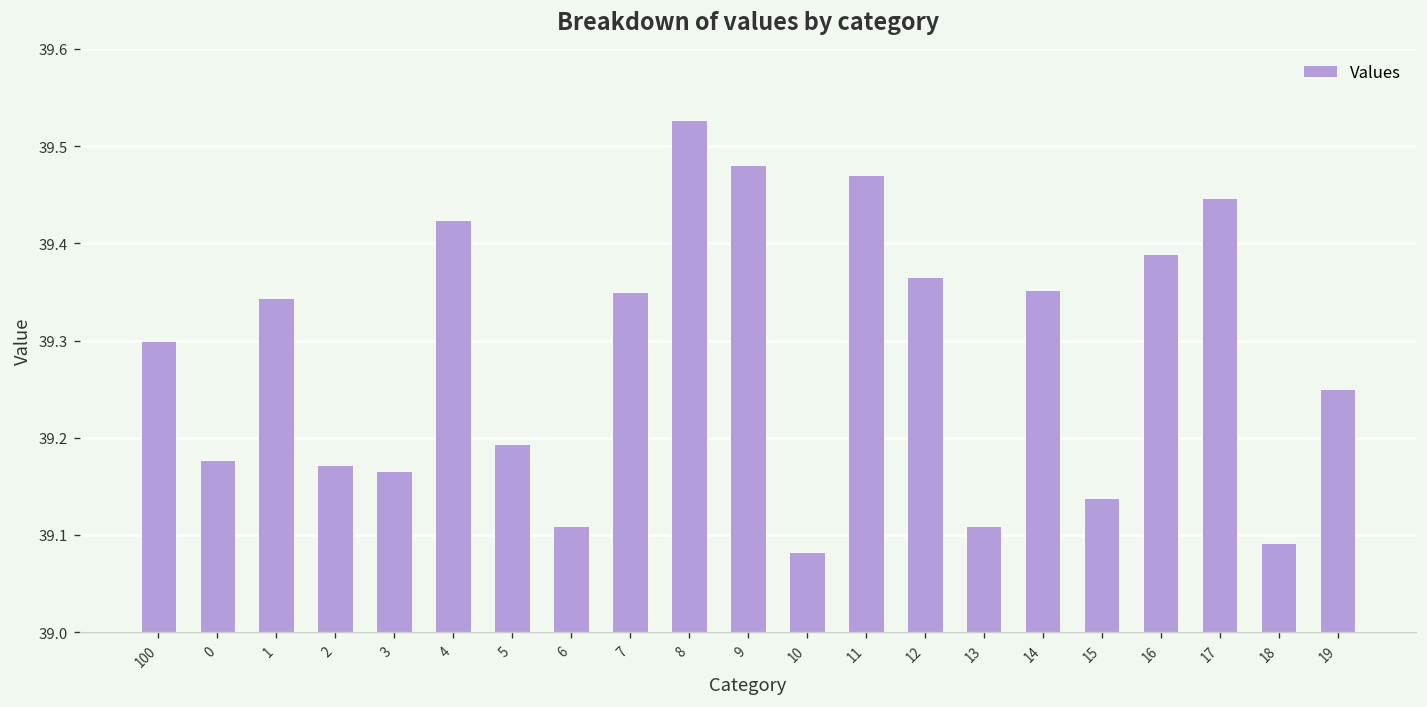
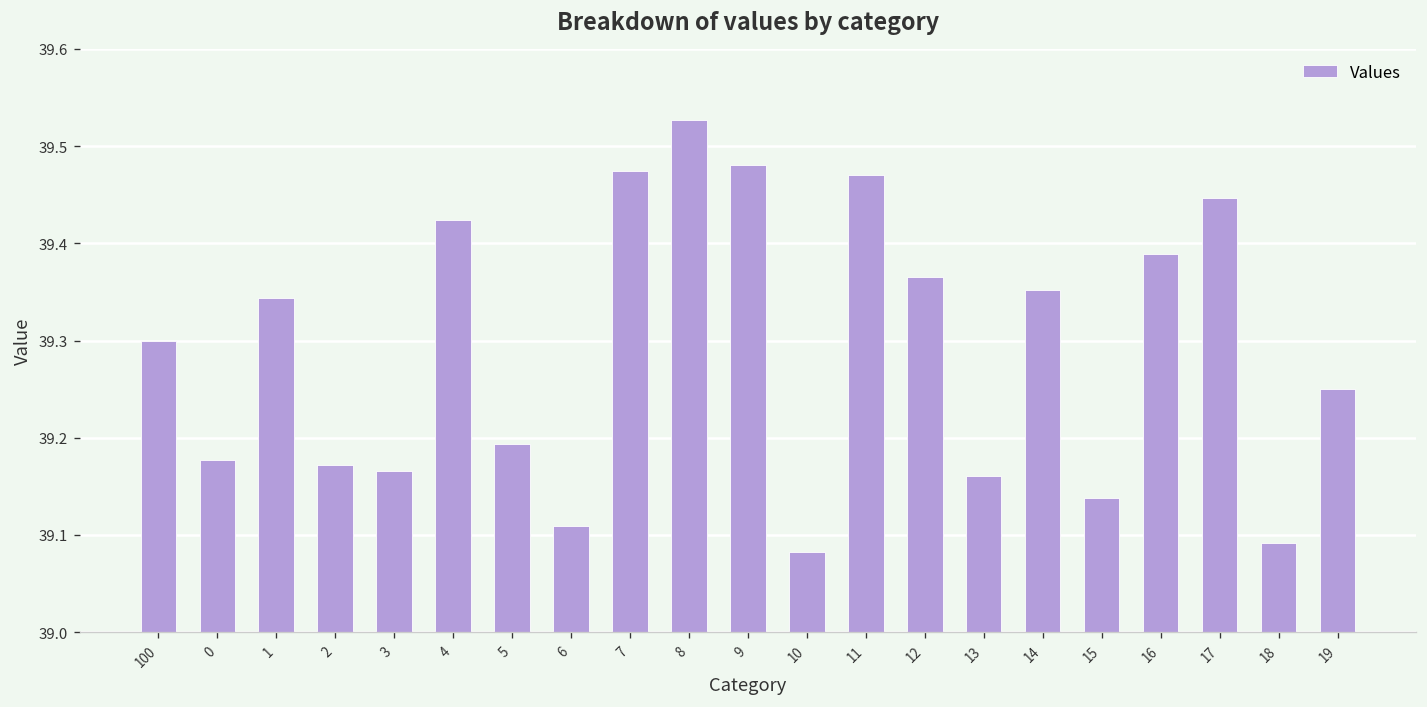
7: 39.35 -> 39.47
13: 39.11 -> 39.16
